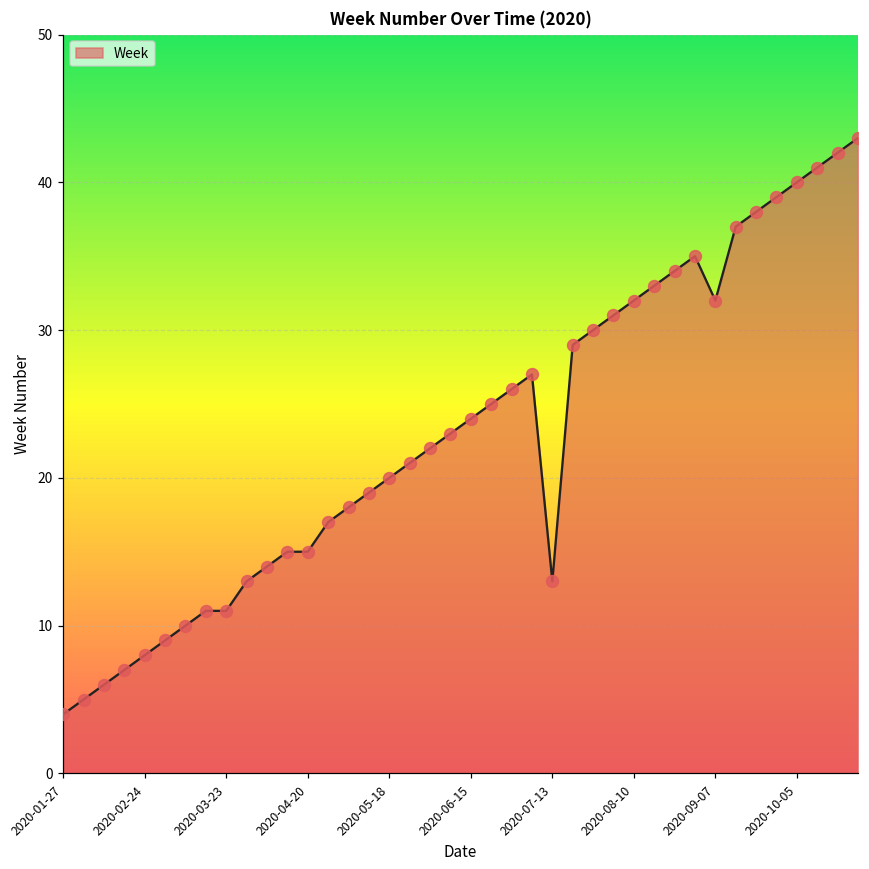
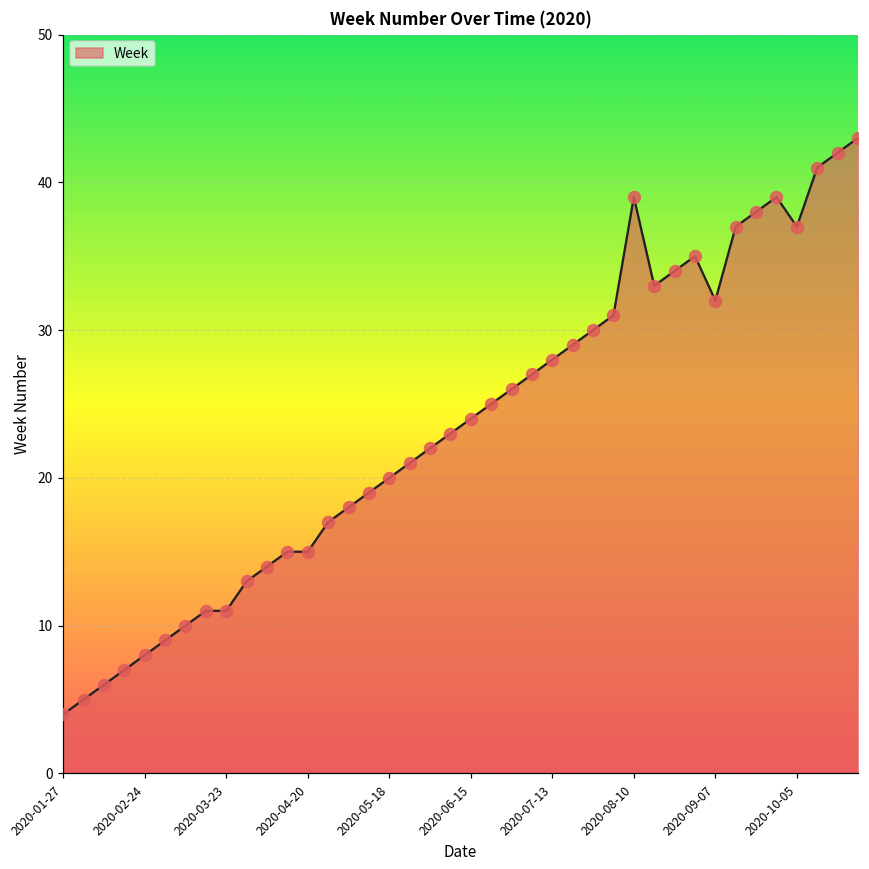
2020-07-13: 13 -> 28
2020-08-10: 32 -> 39
2020-10-05: 40 -> 37
